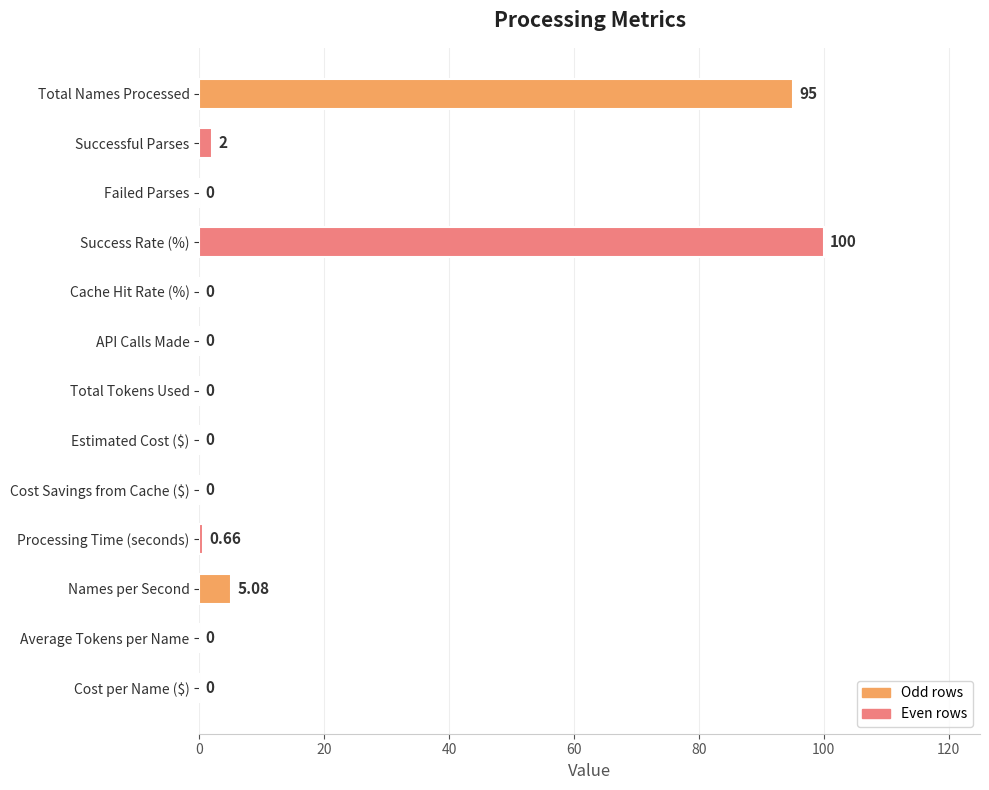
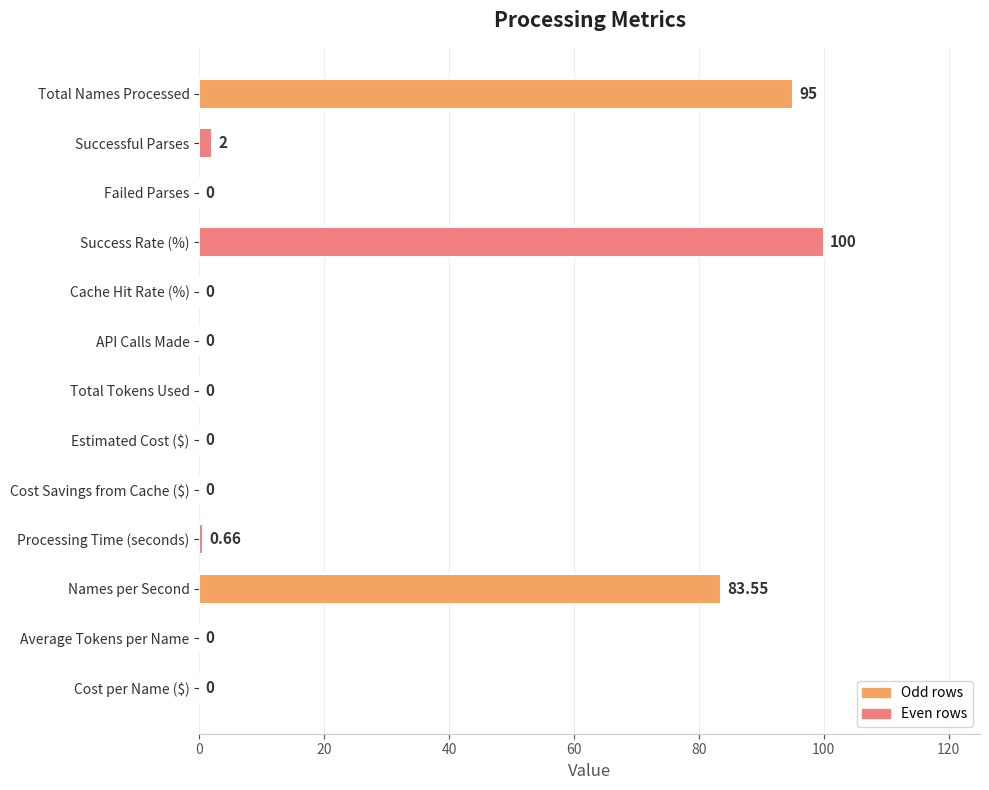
Names per Second: 5.08 -> 83.55
